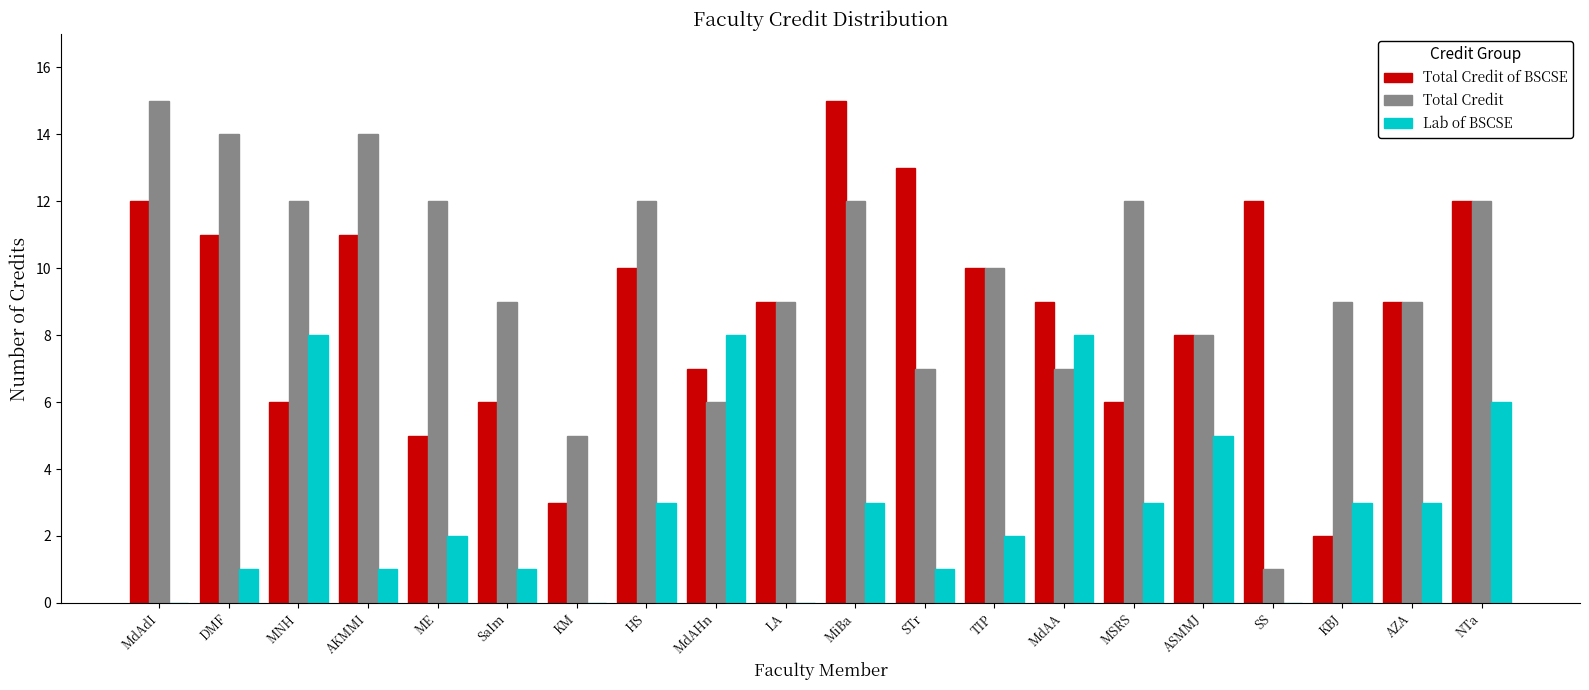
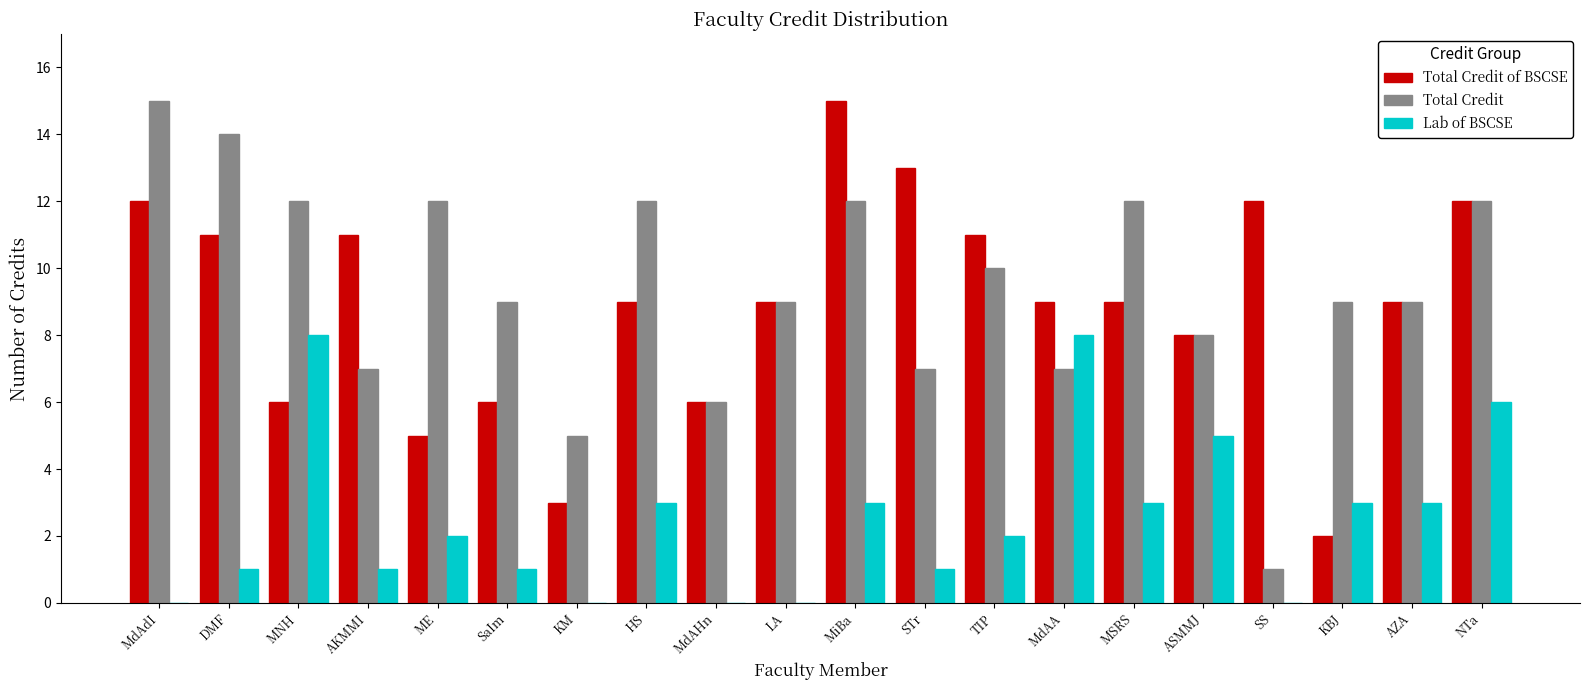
Total Credit, AKMMI: 14 -> 7
Total Credit of BSCSE, HS: 10 -> 9
Total Credit of BSCSE, MdAHn: 7 -> 6
Lab of BSCSE, MdAHn: 8 -> 0
Total Credit of BSCSE, TIP: 10 -> 11
Total Credit of BSCSE, MSRS: 6 -> 9
